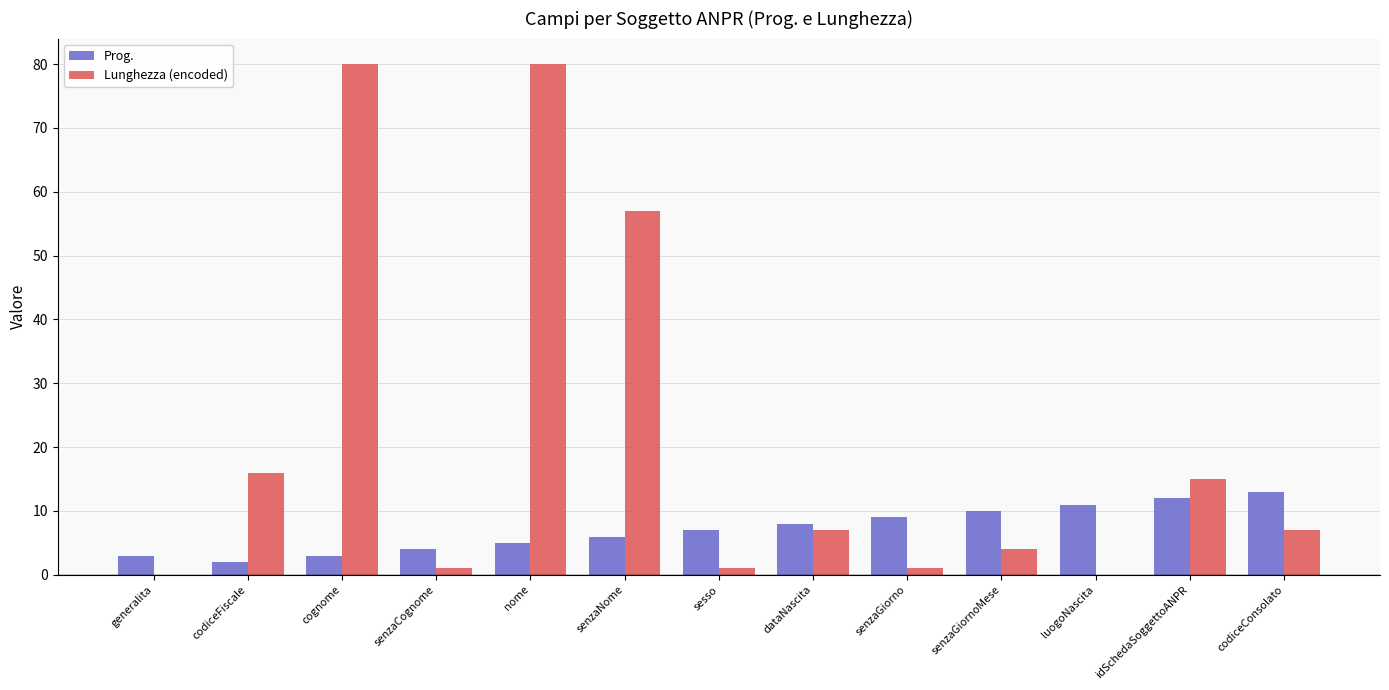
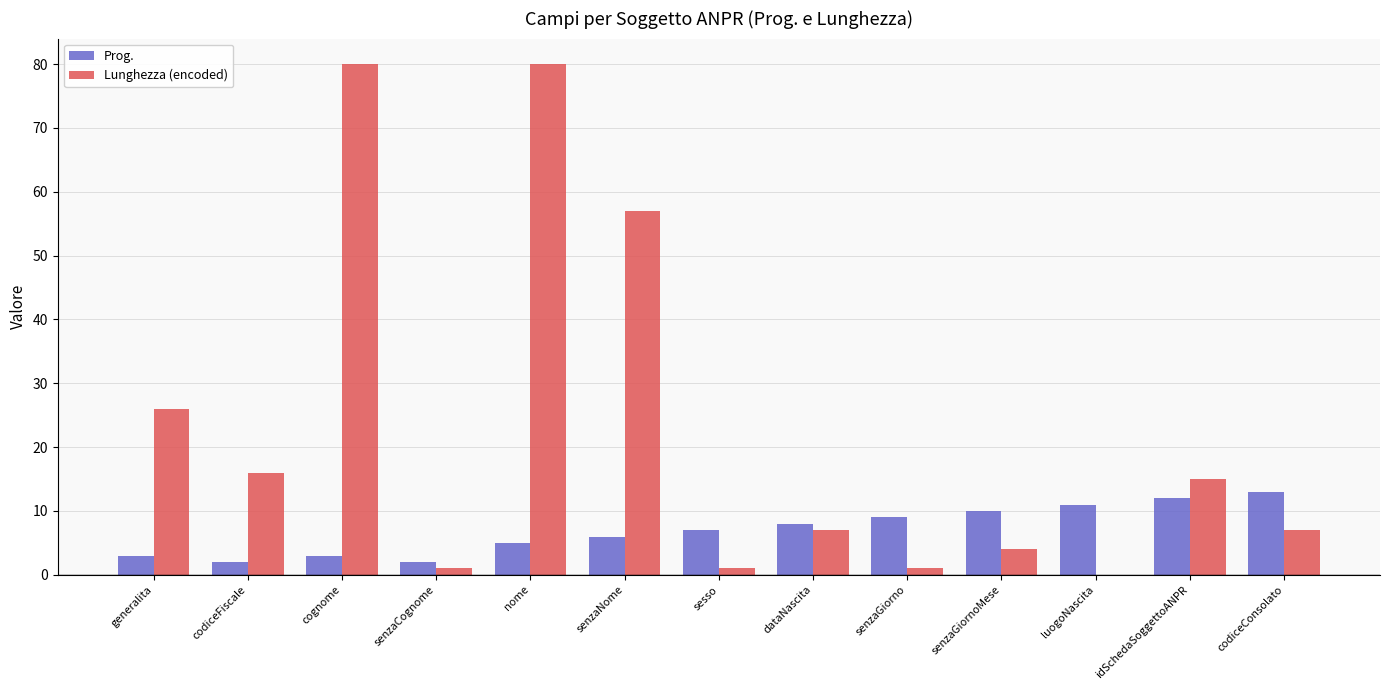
Lunghezza (encoded), generalita: 0 -> 26
Prog., senzaCognome: 4 -> 2
